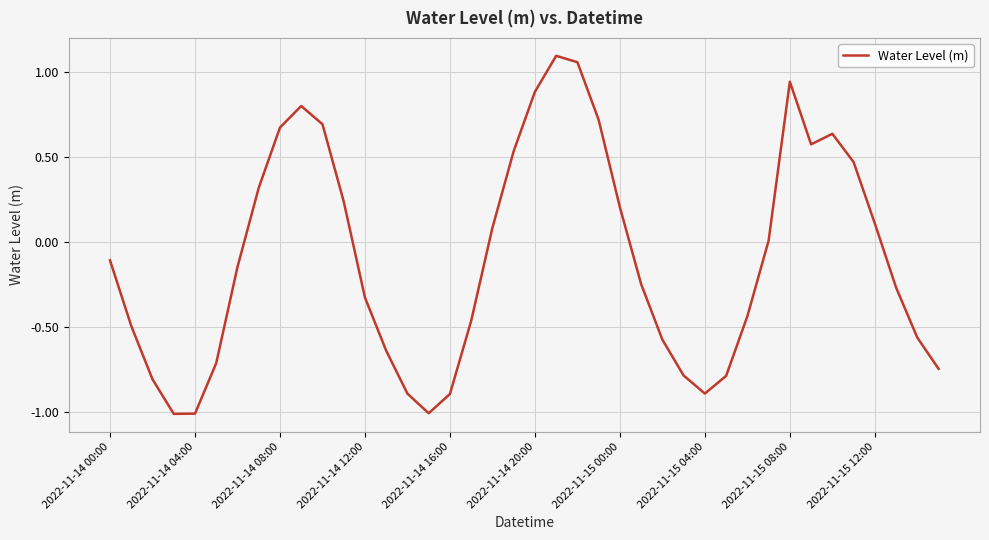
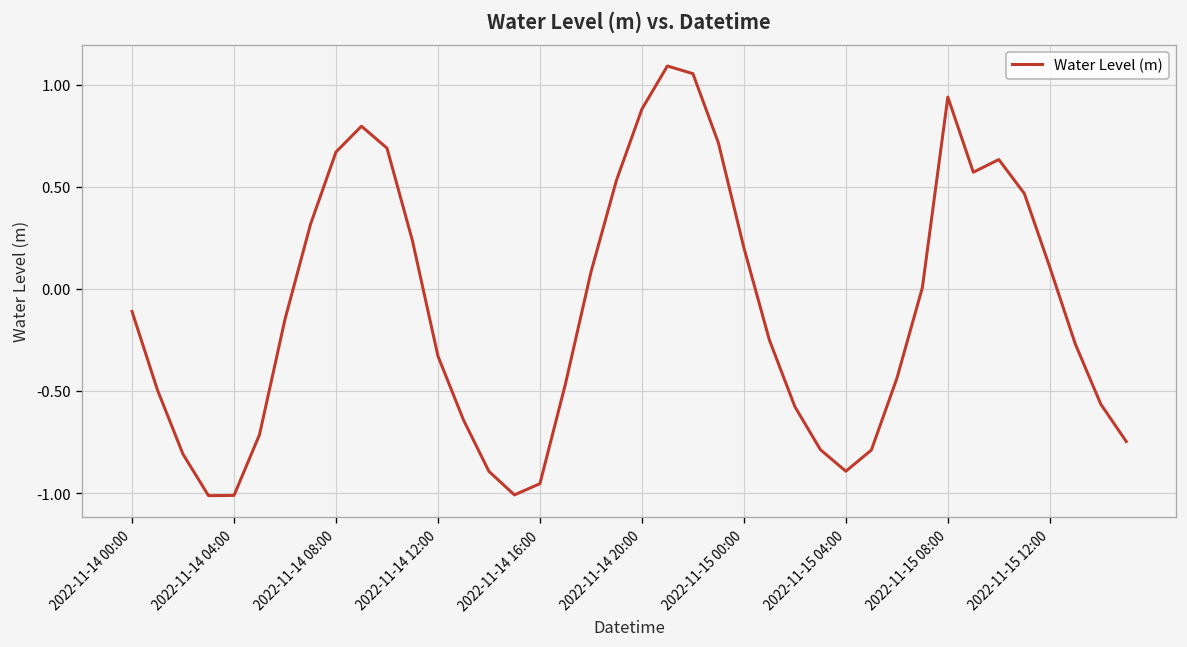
2022-11-14 16:00: -0.90 -> -0.95
